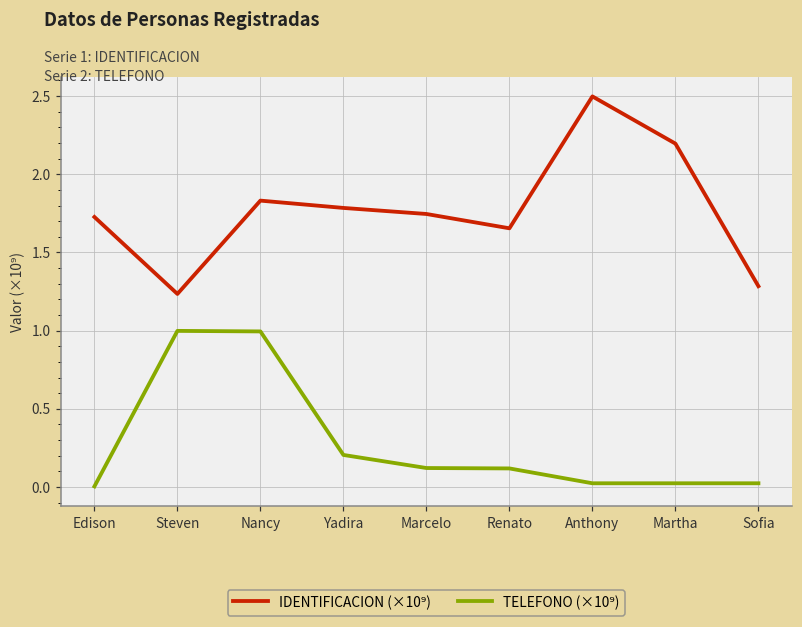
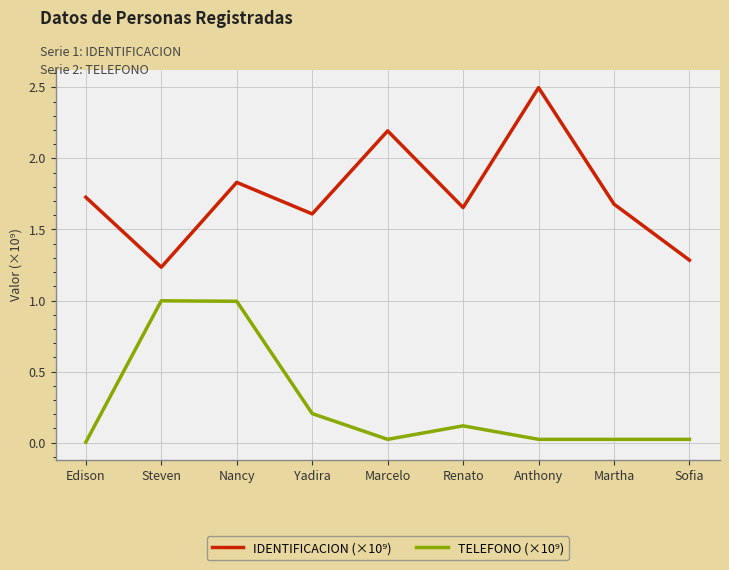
IDENTIFICACION (×10⁹), Yadira: 1.78 -> 1.61
IDENTIFICACION (×10⁹), Marcelo: 1.75 -> 2.19
TELEFONO (×10⁹), Marcelo: 0.12 -> 0.02
IDENTIFICACION (×10⁹), Martha: 2.20 -> 1.68
